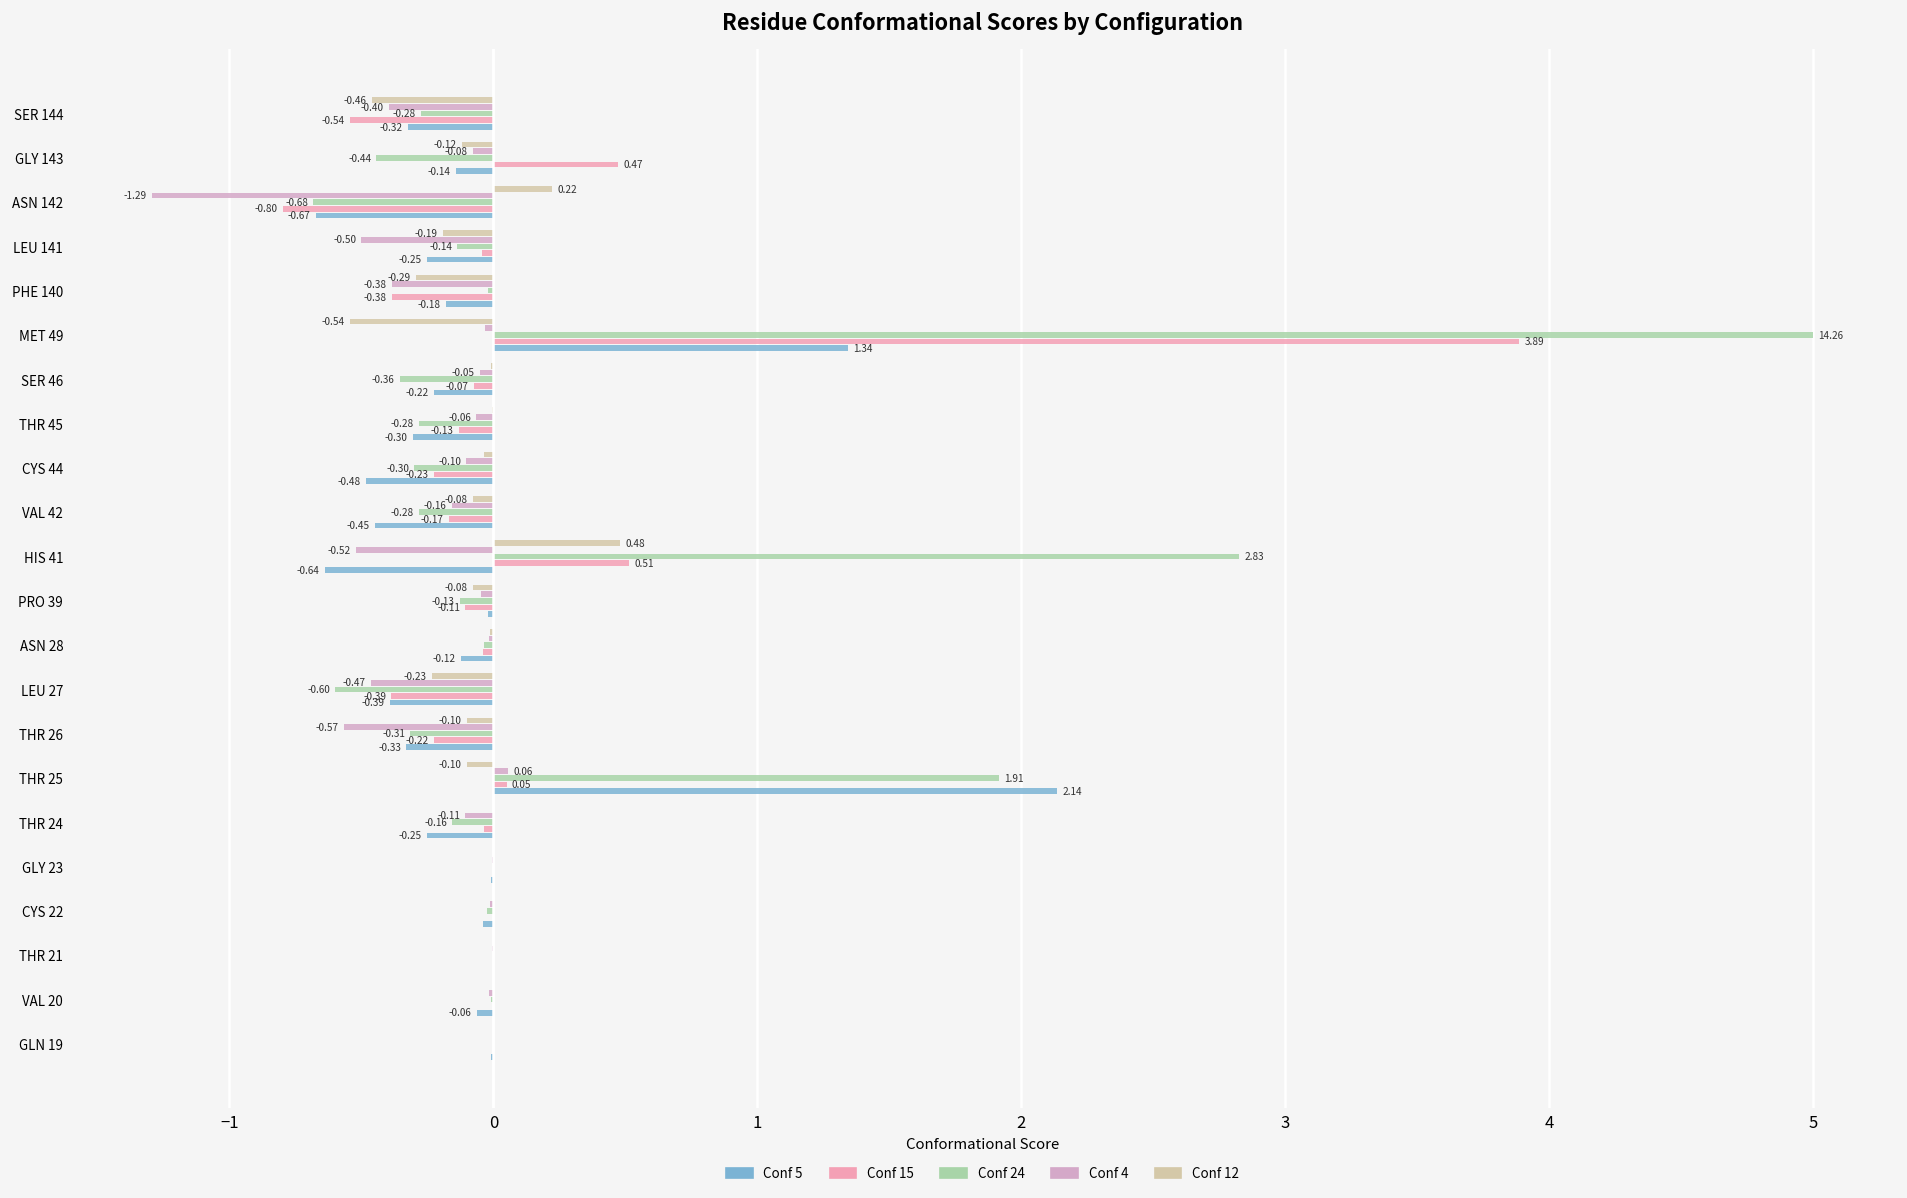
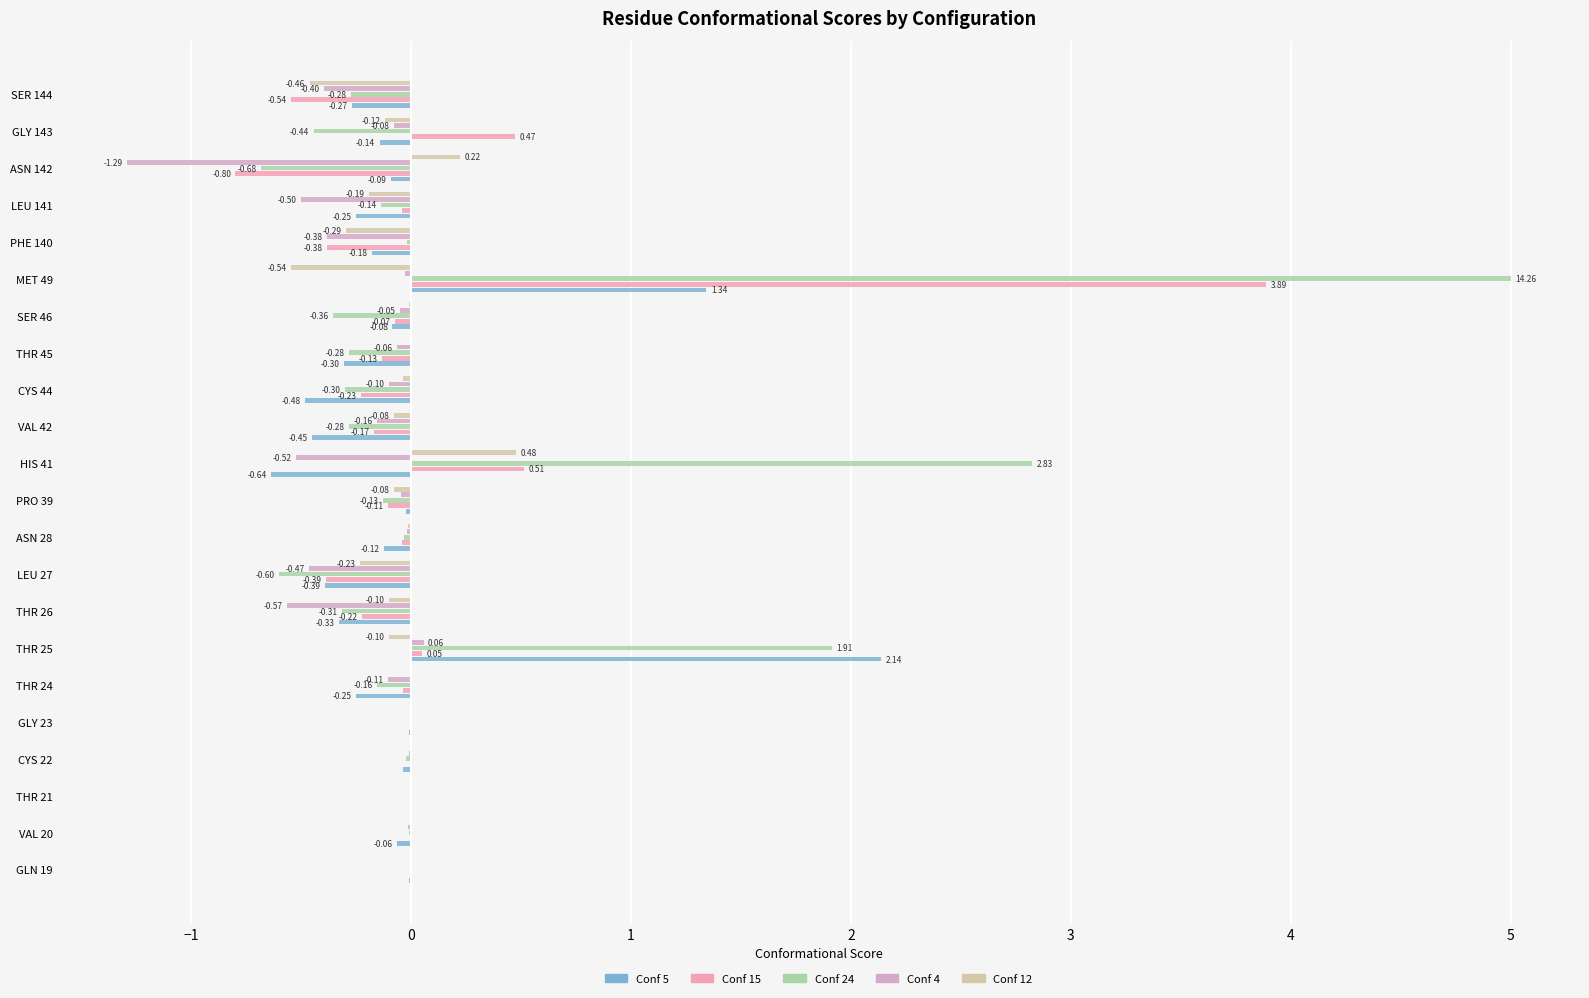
Conf 5, SER 144: -0.32 -> -0.27
Conf 5, ASN 142: -0.67 -> -0.09
Conf 5, SER 46: -0.22 -> -0.08
